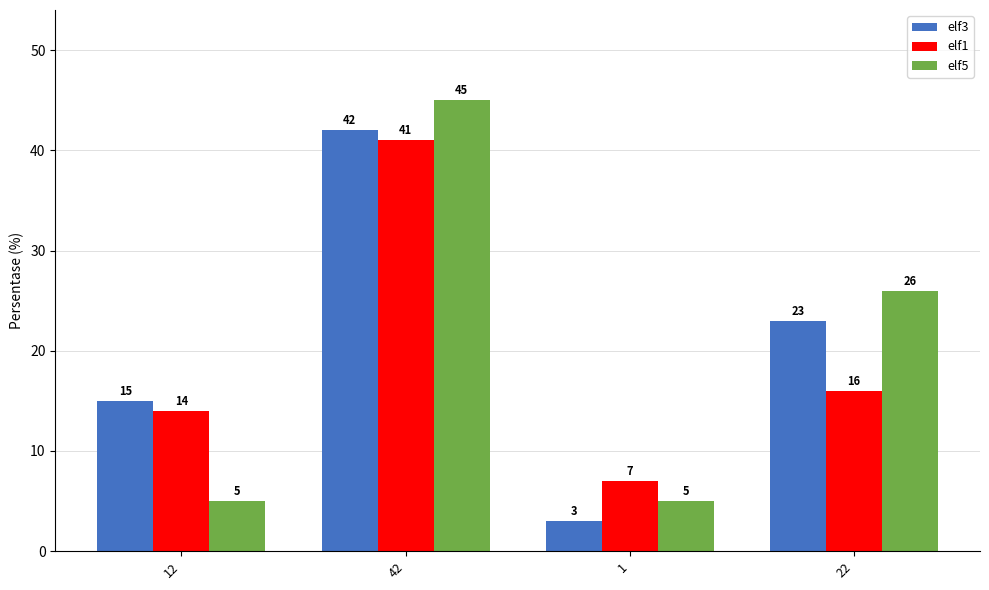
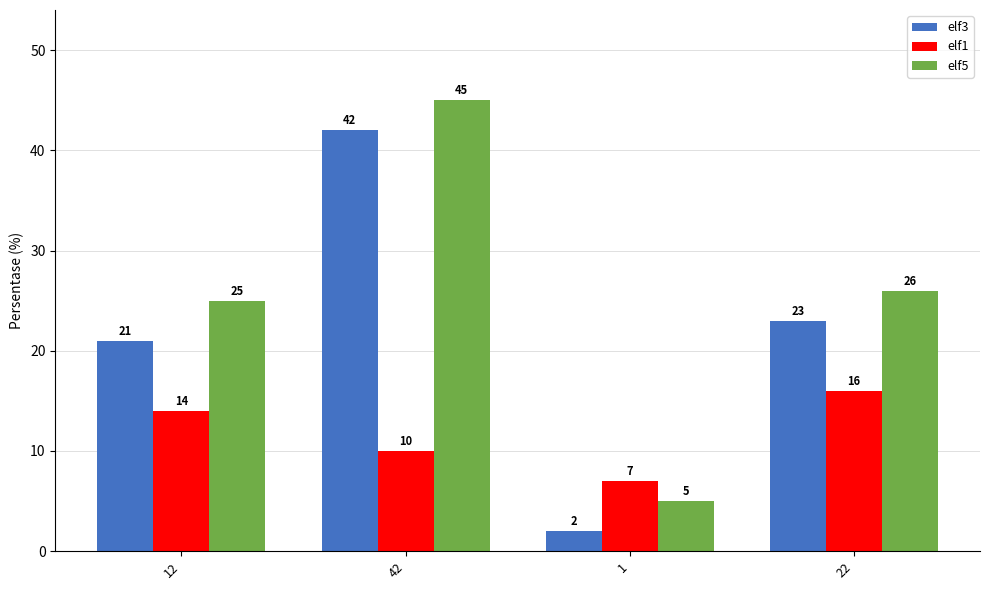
elf3, 12: 15 -> 21
elf5, 12: 5 -> 25
elf1, 42: 41 -> 10
elf3, 1: 3 -> 2
